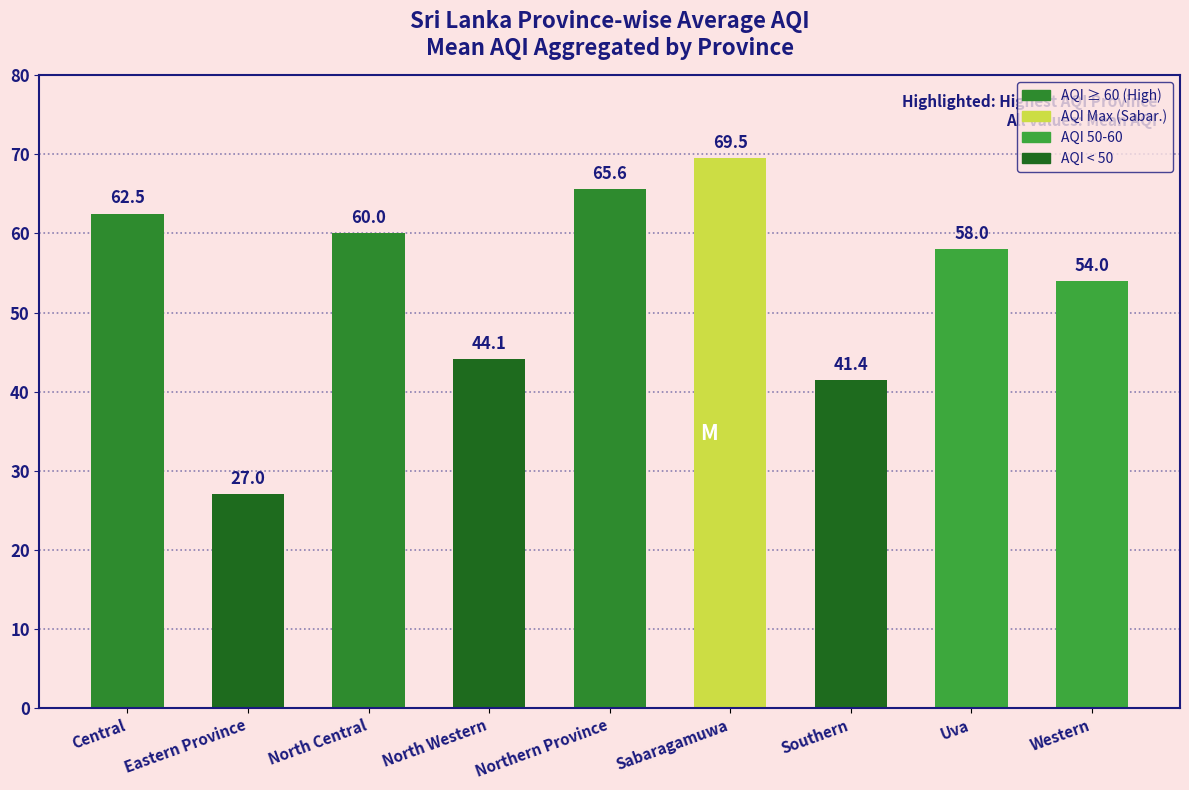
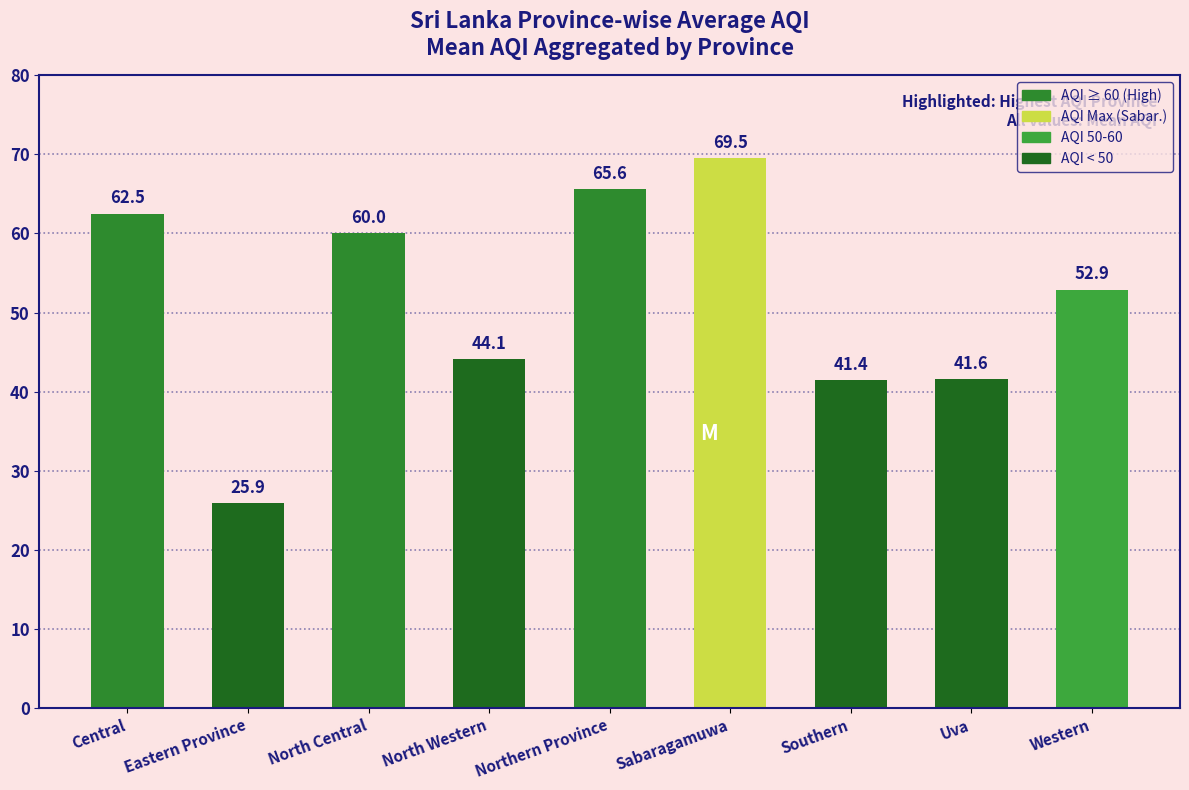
Eastern Province: 27.0 -> 25.9
Uva: 58.0 -> 41.6
Western: 54.0 -> 52.9
